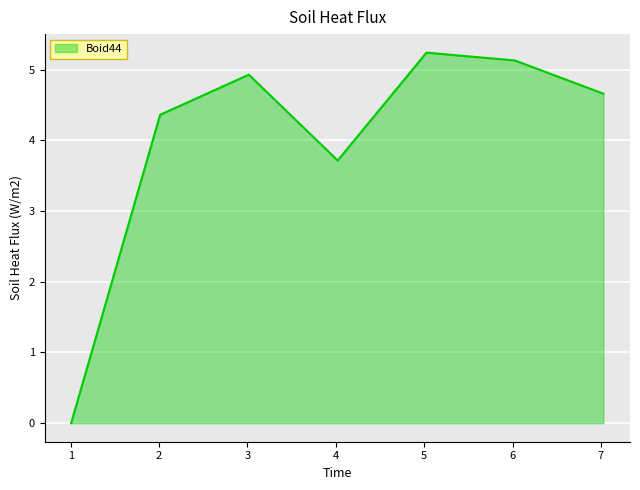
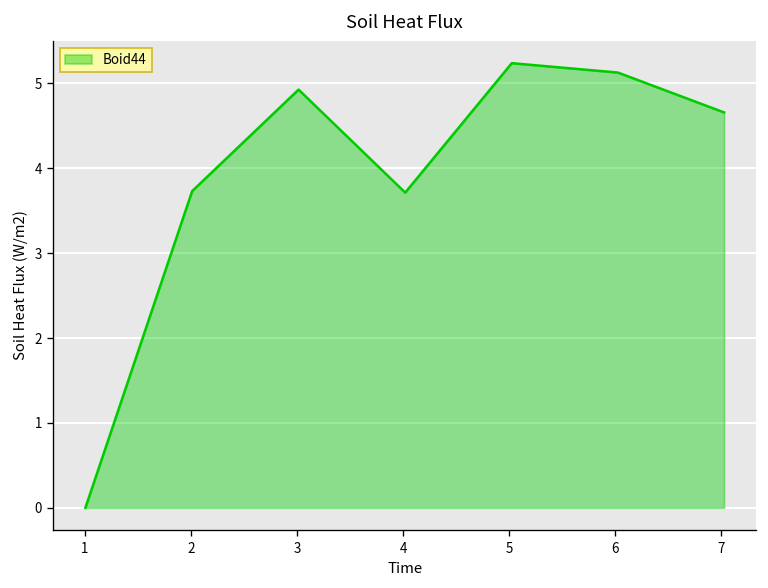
2: 4.4 -> 3.7
